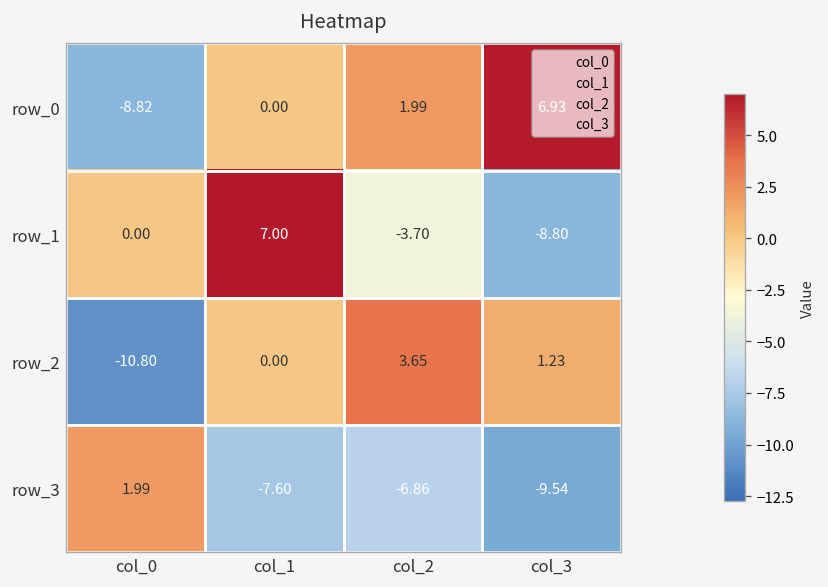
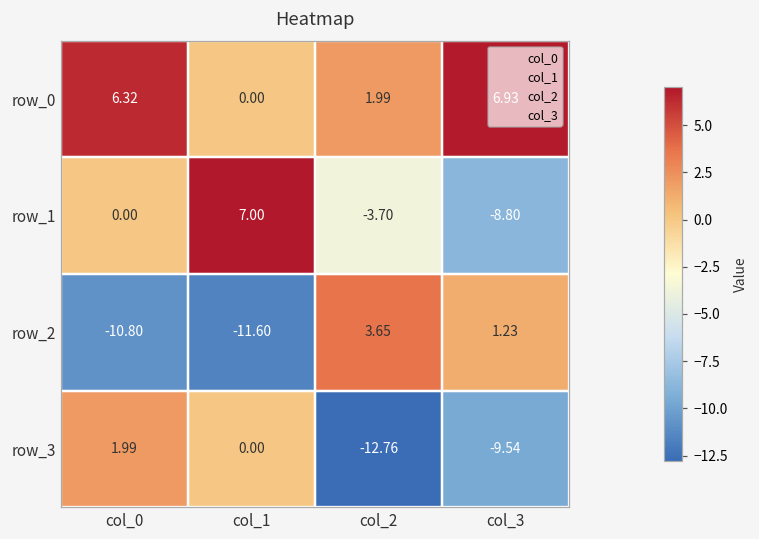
row_0, col_0: -8.82 -> 6.32
row_2, col_1: 0.00 -> -11.60
row_3, col_1: -7.60 -> 0.00
row_3, col_2: -6.86 -> -12.76
